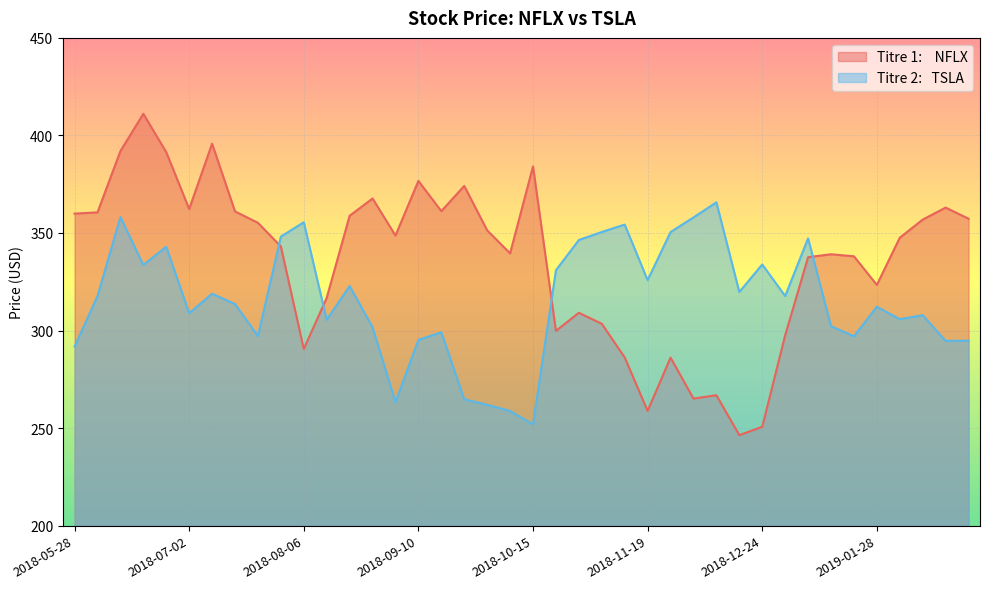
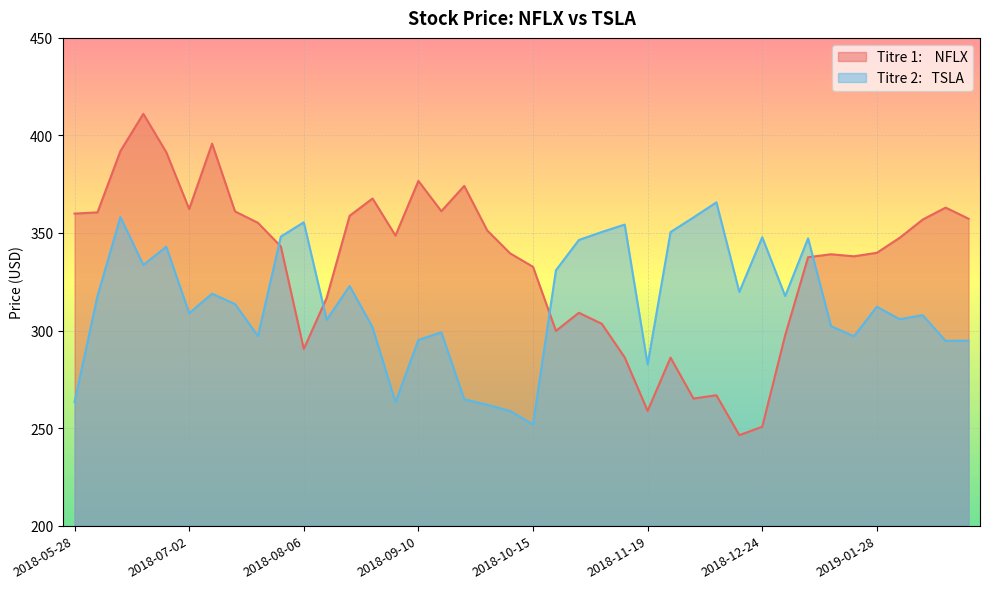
Titre 2: TSLA, 2018-05-28: 292 -> 263
Titre 1: NFLX, 2018-10-15: 384 -> 333
Titre 2: TSLA, 2018-11-19: 326 -> 283
Titre 2: TSLA, 2018-12-24: 334 -> 348
Titre 1: NFLX, 2019-01-28: 323 -> 340
